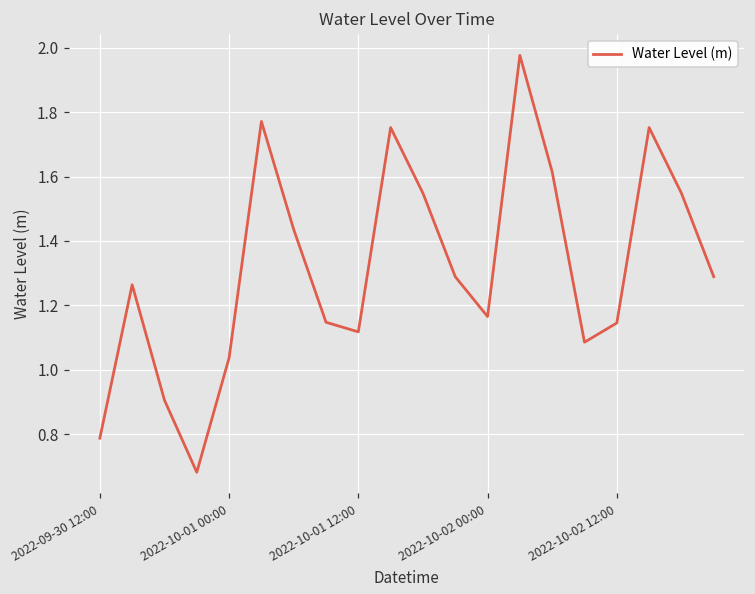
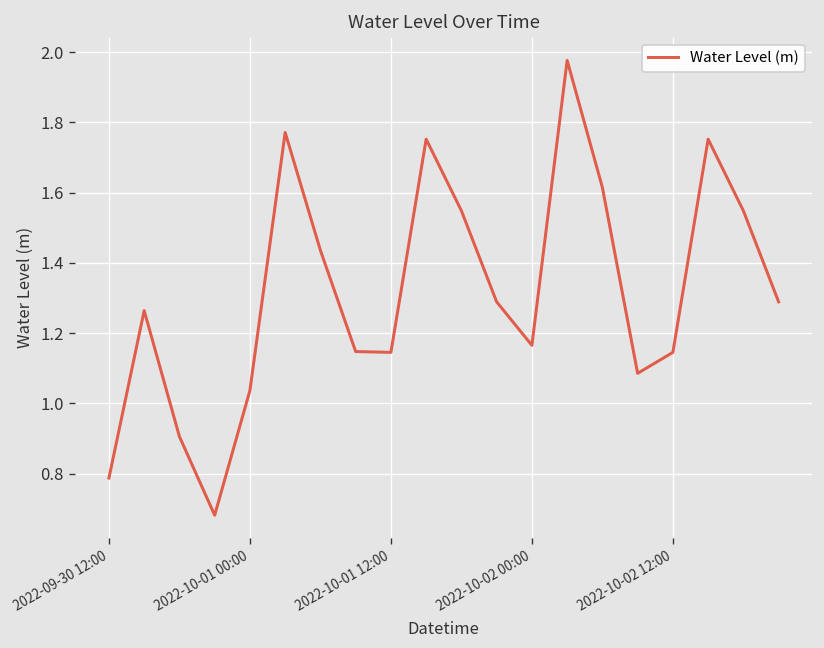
2022-10-01 12:00: 1.12 -> 1.15
